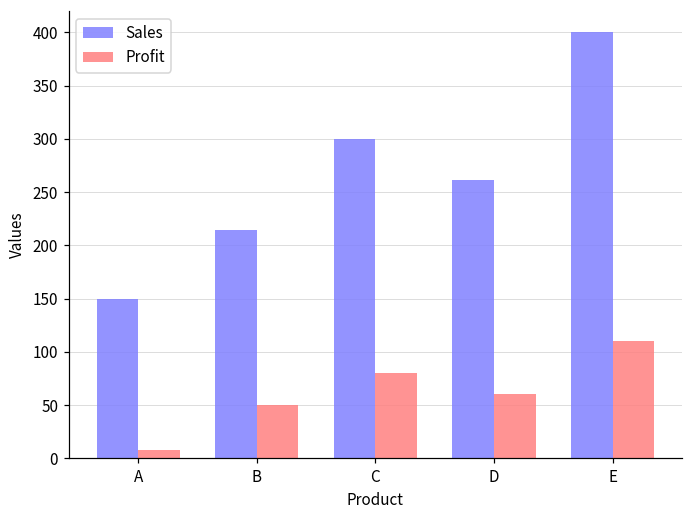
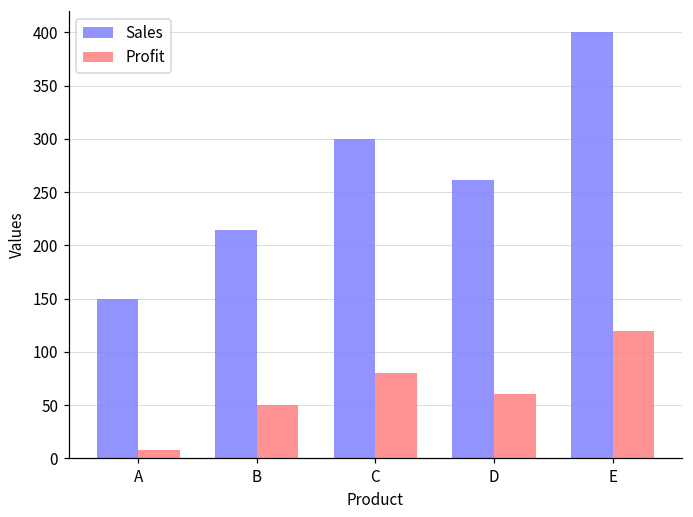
Profit, E: 110 -> 120
